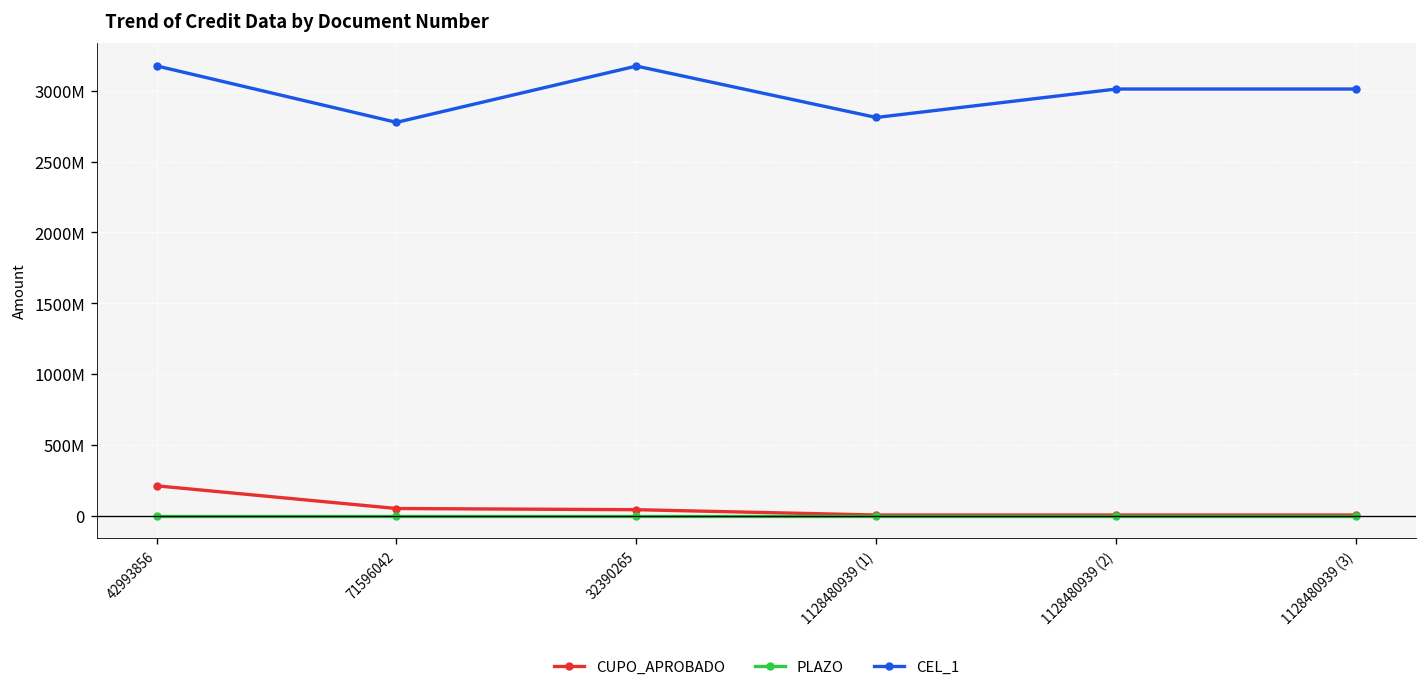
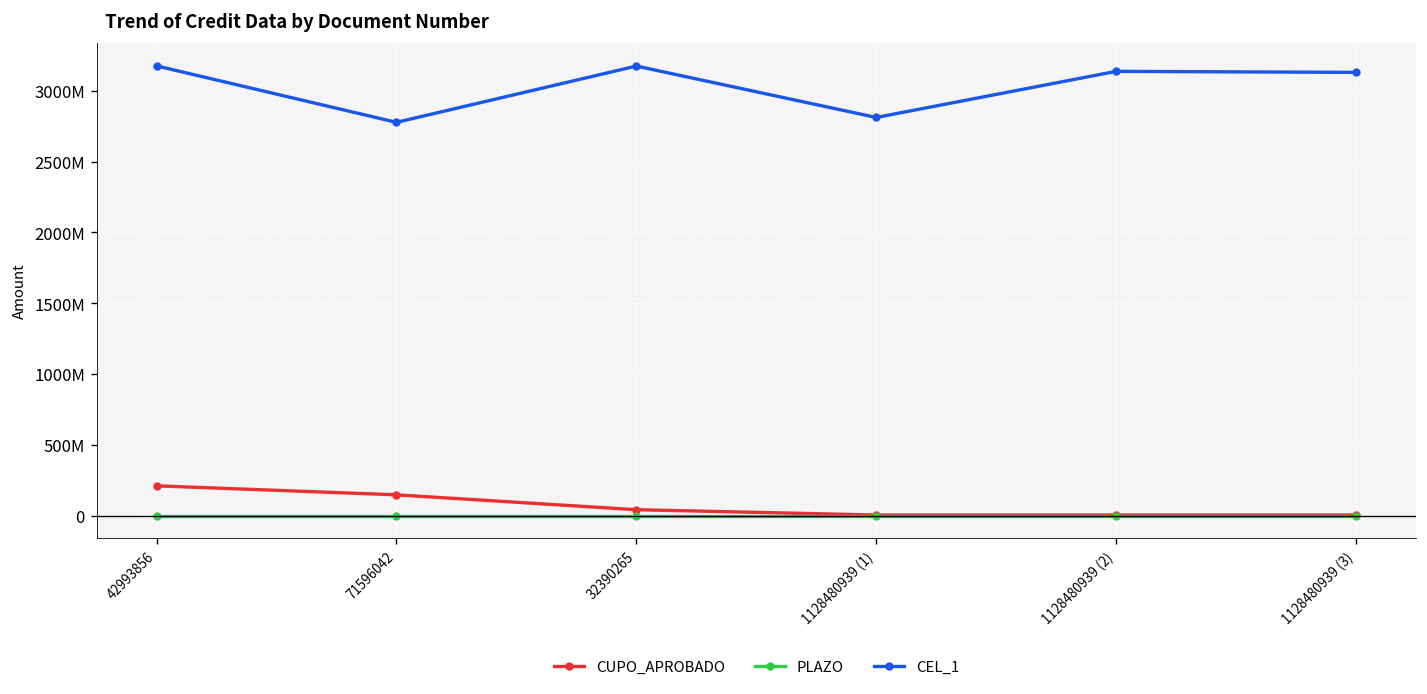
CUPO_APROBADO, 71596042: 50000000 -> 150000000
CEL_1, 1128480939 (2): 3010000000 -> 3140000000
CEL_1, 1128480939 (3): 3010000000 -> 3130000000
